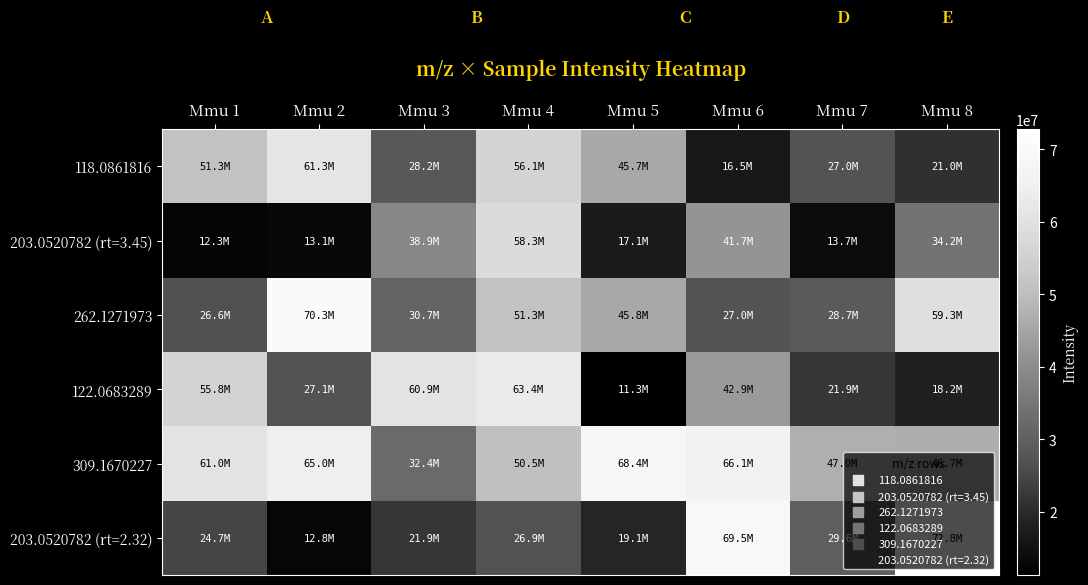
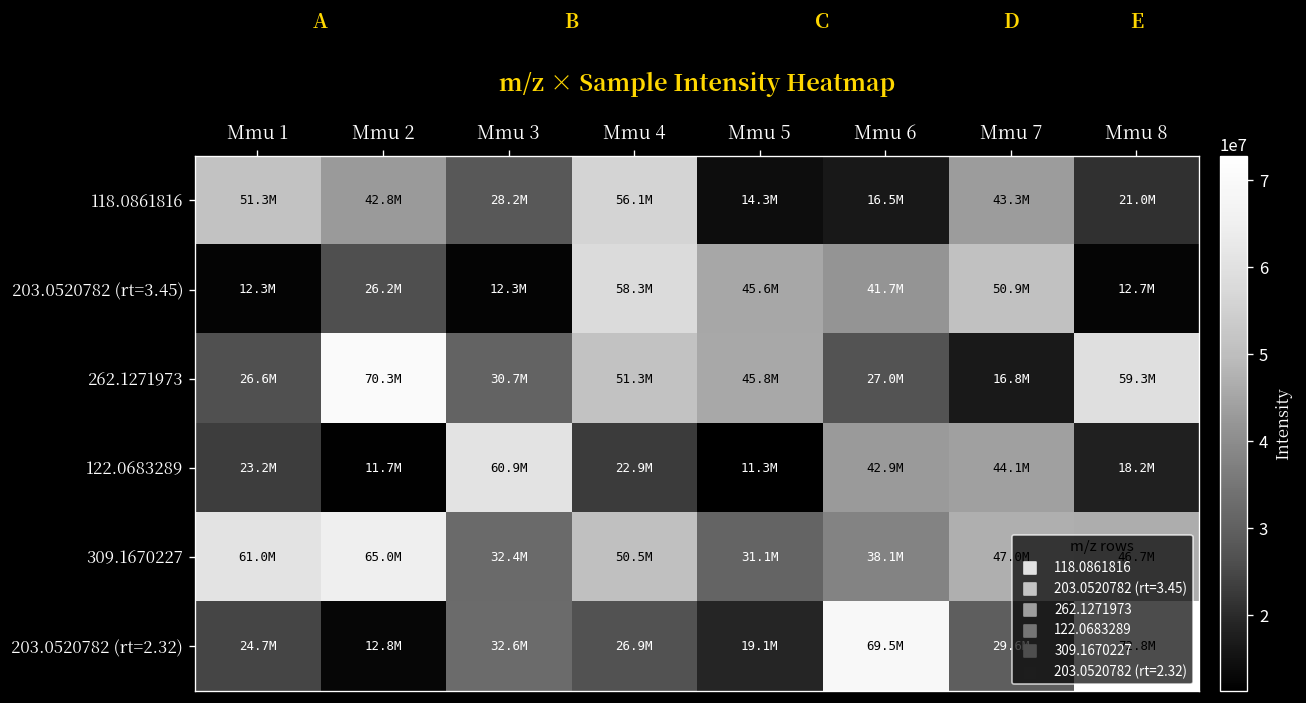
118.0861816, Mmu 2: 61.3M -> 42.8M
118.0861816, Mmu 5: 45.7M -> 14.3M
118.0861816, Mmu 7: 27.0M -> 43.3M
203.0520782 (rt=3.45), Mmu 2: 13.1M -> 26.2M
203.0520782 (rt=3.45), Mmu 3: 38.9M -> 12.3M
203.0520782 (rt=3.45), Mmu 5: 17.1M -> 45.6M
203.0520782 (rt=3.45), Mmu 7: 13.7M -> 50.9M
203.0520782 (rt=3.45), Mmu 8: 34.2M -> 12.7M
262.1271973, Mmu 7: 28.7M -> 16.8M
122.0683289, Mmu 1: 55.8M -> 23.2M
122.0683289, Mmu 2: 27.1M -> 11.7M
122.0683289, Mmu 4: 63.4M -> 22.9M
122.0683289, Mmu 7: 21.9M -> 44.1M
309.1670227, Mmu 5: 68.4M -> 31.1M
309.1670227, Mmu 6: 66.1M -> 38.1M
203.0520782 (rt=2.32), Mmu 3: 21.9M -> 32.6M
